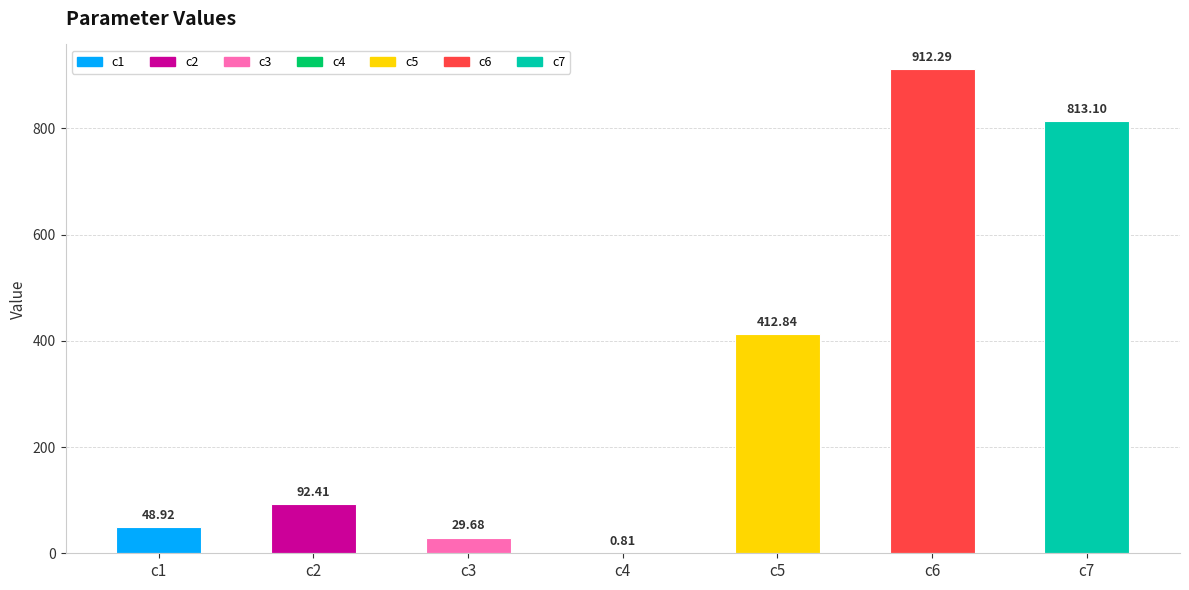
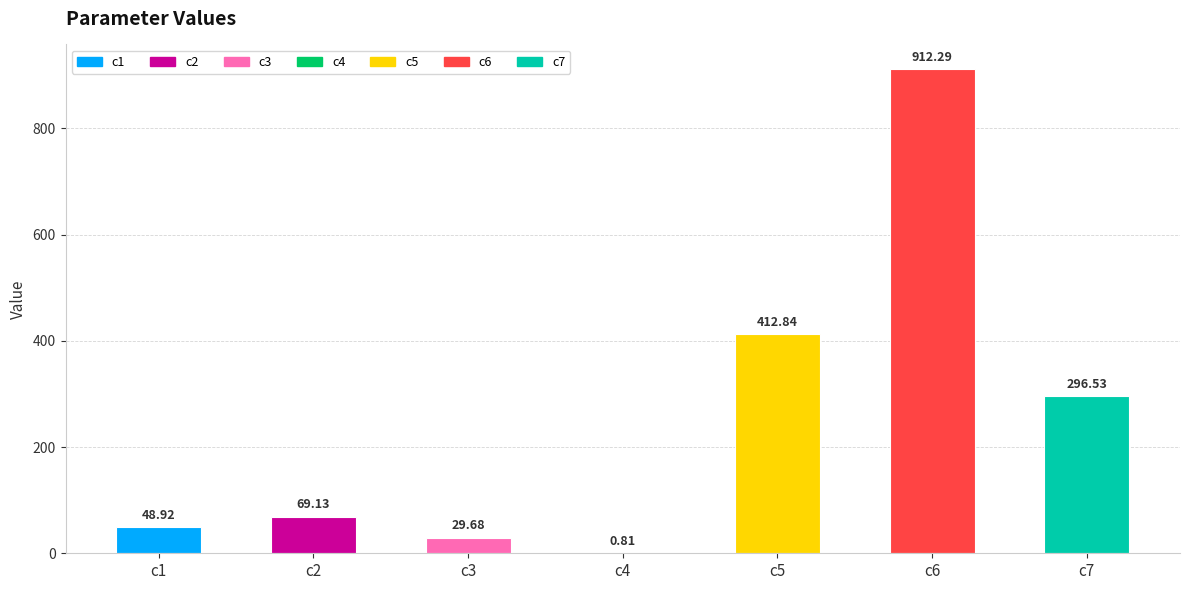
c2: 92.41 -> 69.13
c7: 813.10 -> 296.53
